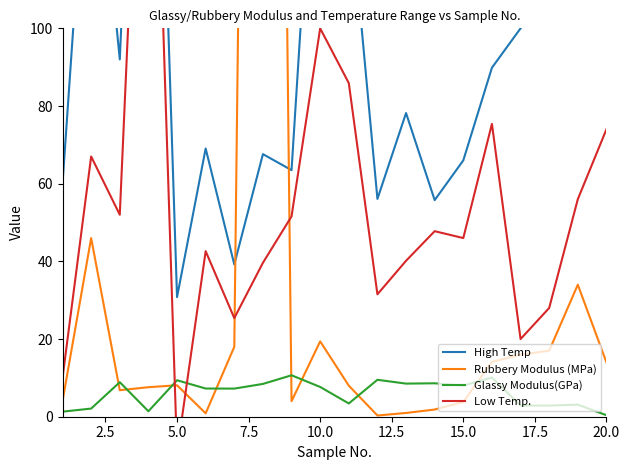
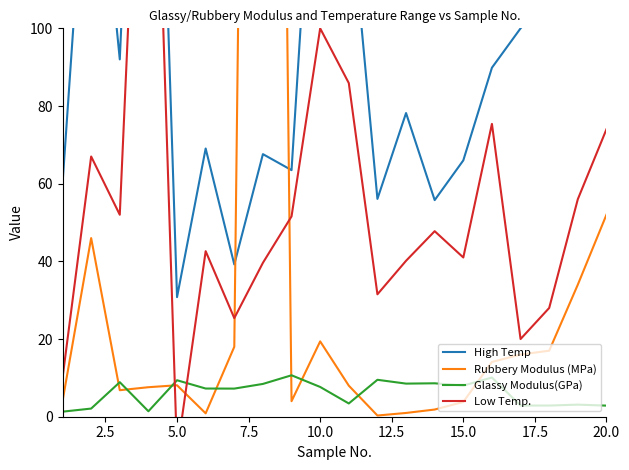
Low Temp., 15.0: 46 -> 41
Rubbery Modulus (MPa), 20.0: 14 -> 52
Glassy Modulus(GPa), 20.0: 0 -> 3
